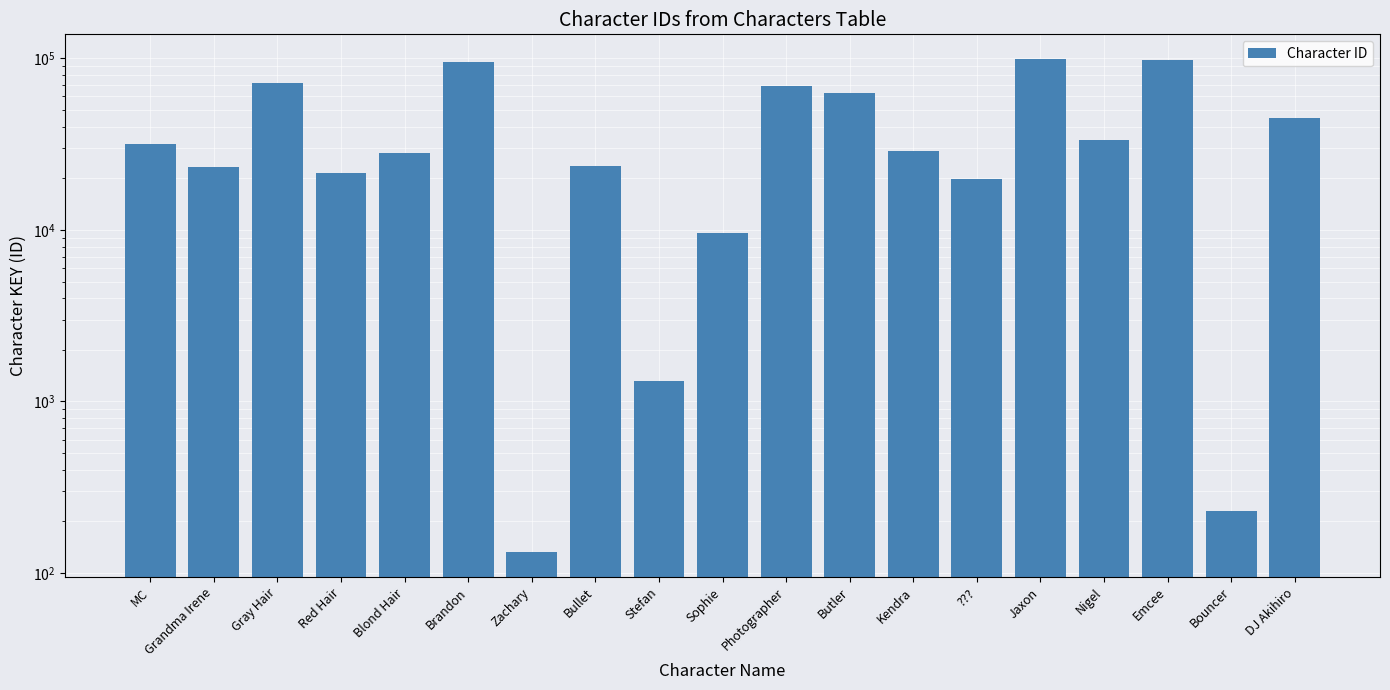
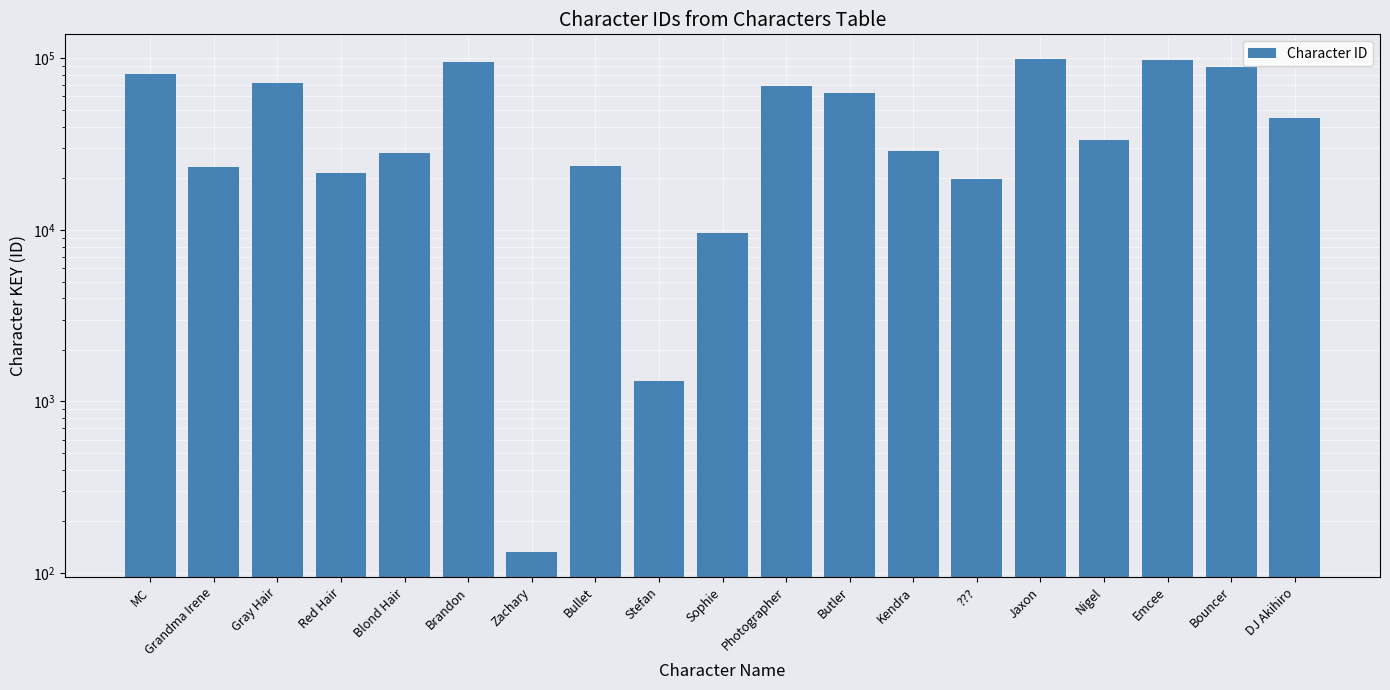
MC: 32000 -> 80000
Bouncer: 230 -> 90000
